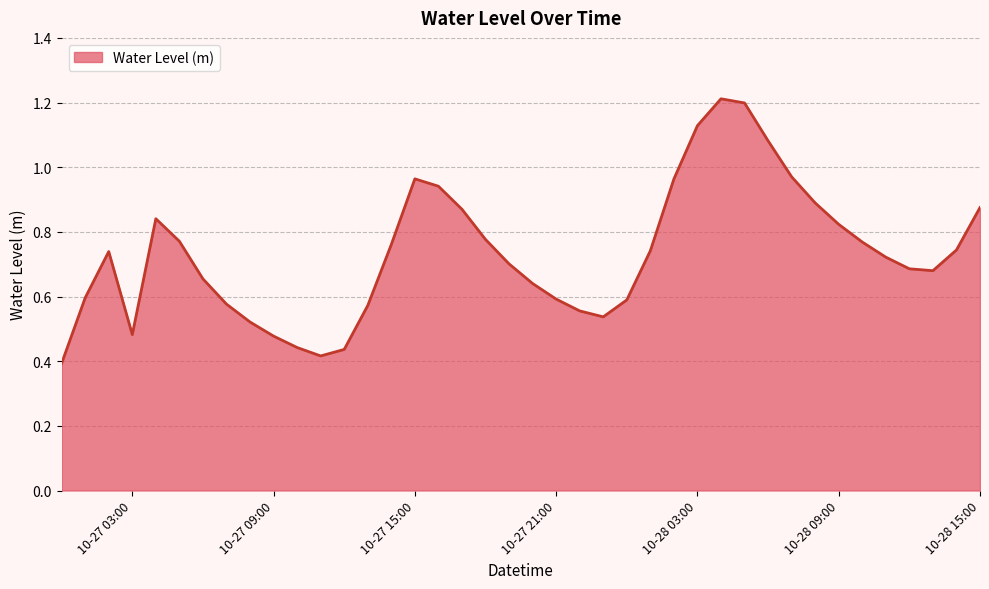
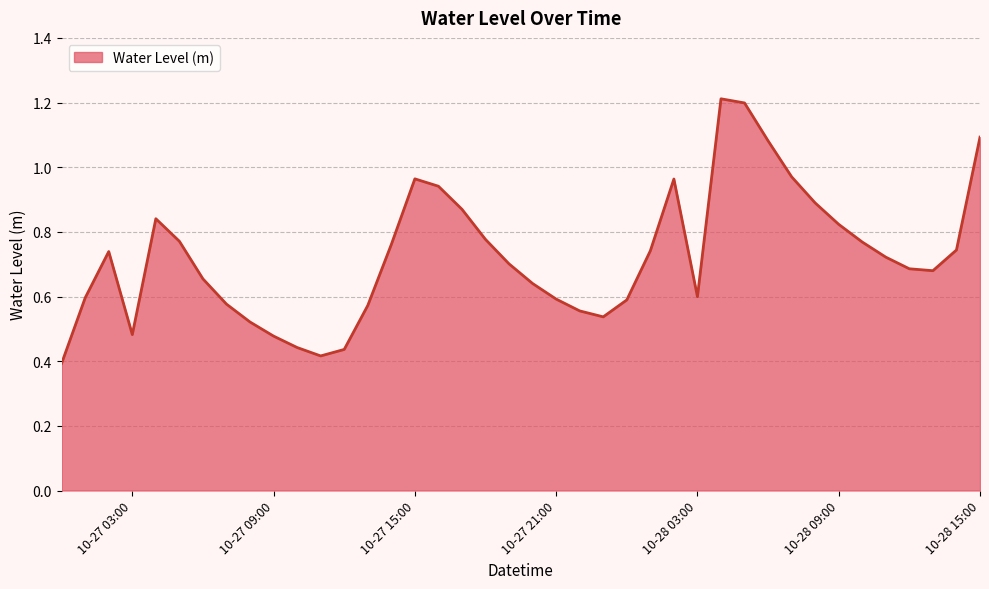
10-28 03:00: 1.13 -> 0.60
10-28 15:00: 0.88 -> 1.09
